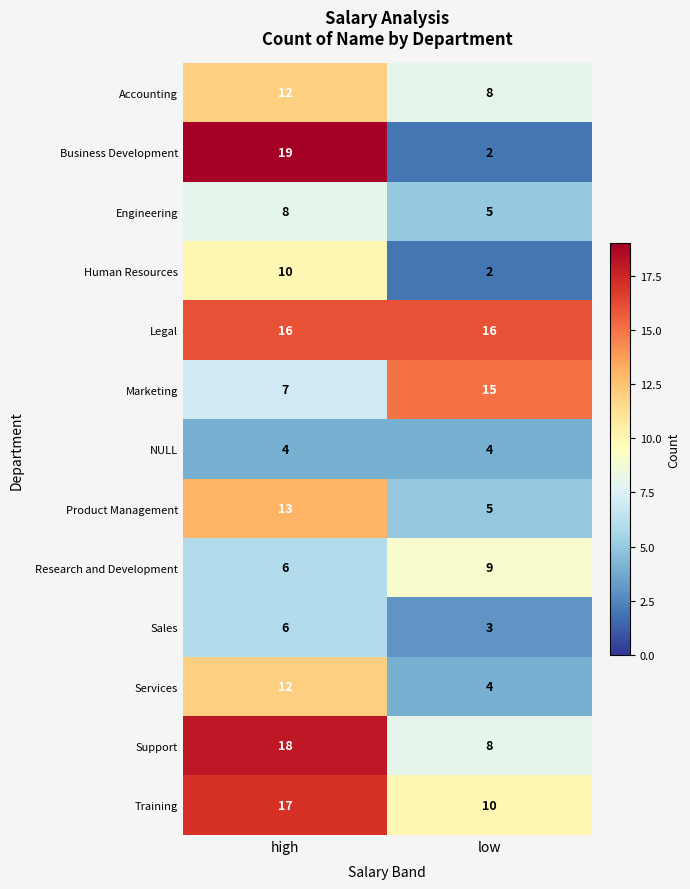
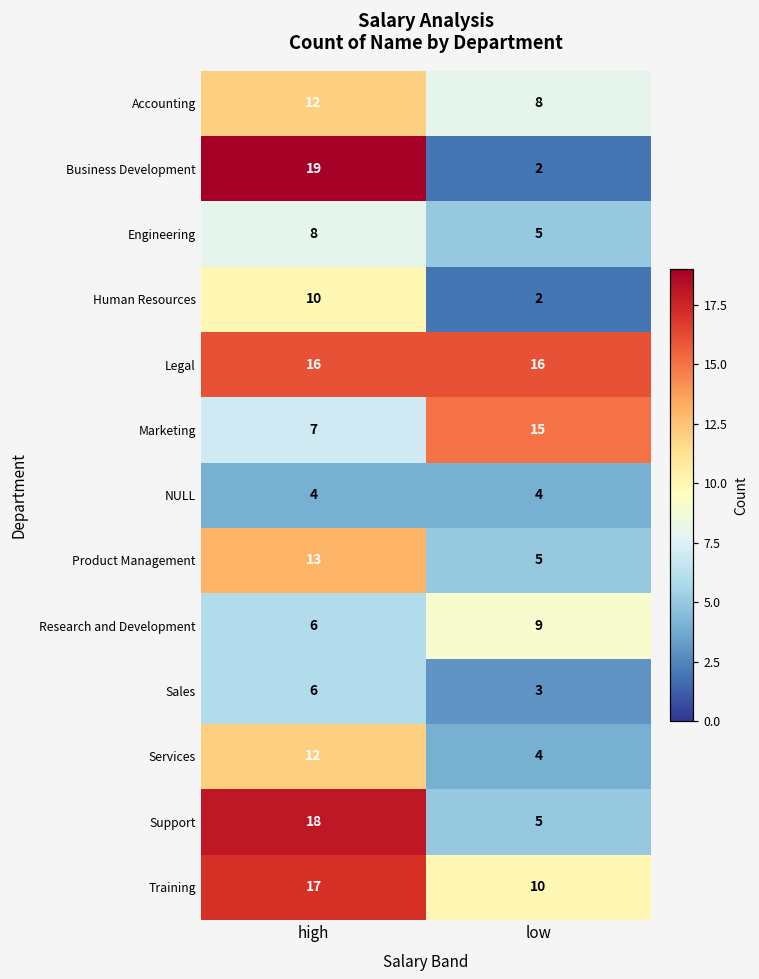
Support, low: 8 -> 5
